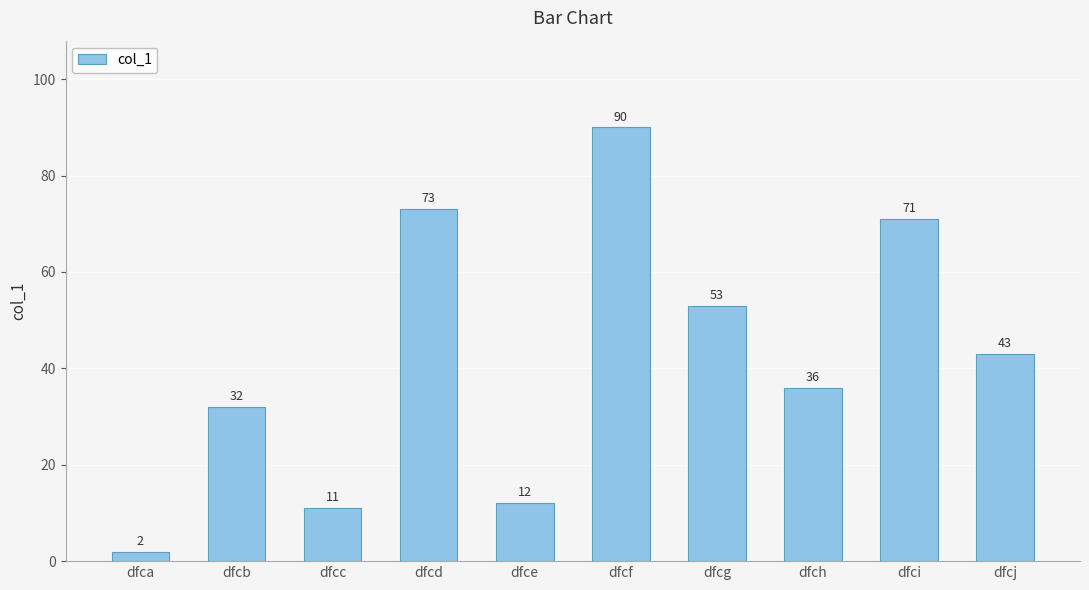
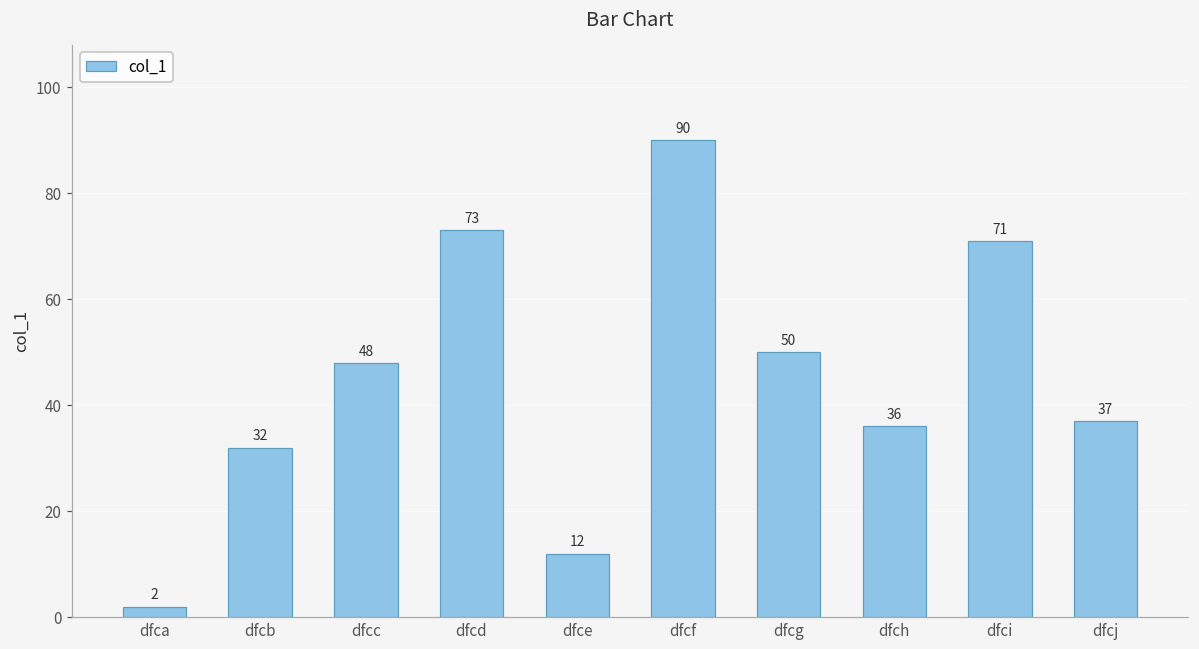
dfcc: 11 -> 48
dfcg: 53 -> 50
dfcj: 43 -> 37
